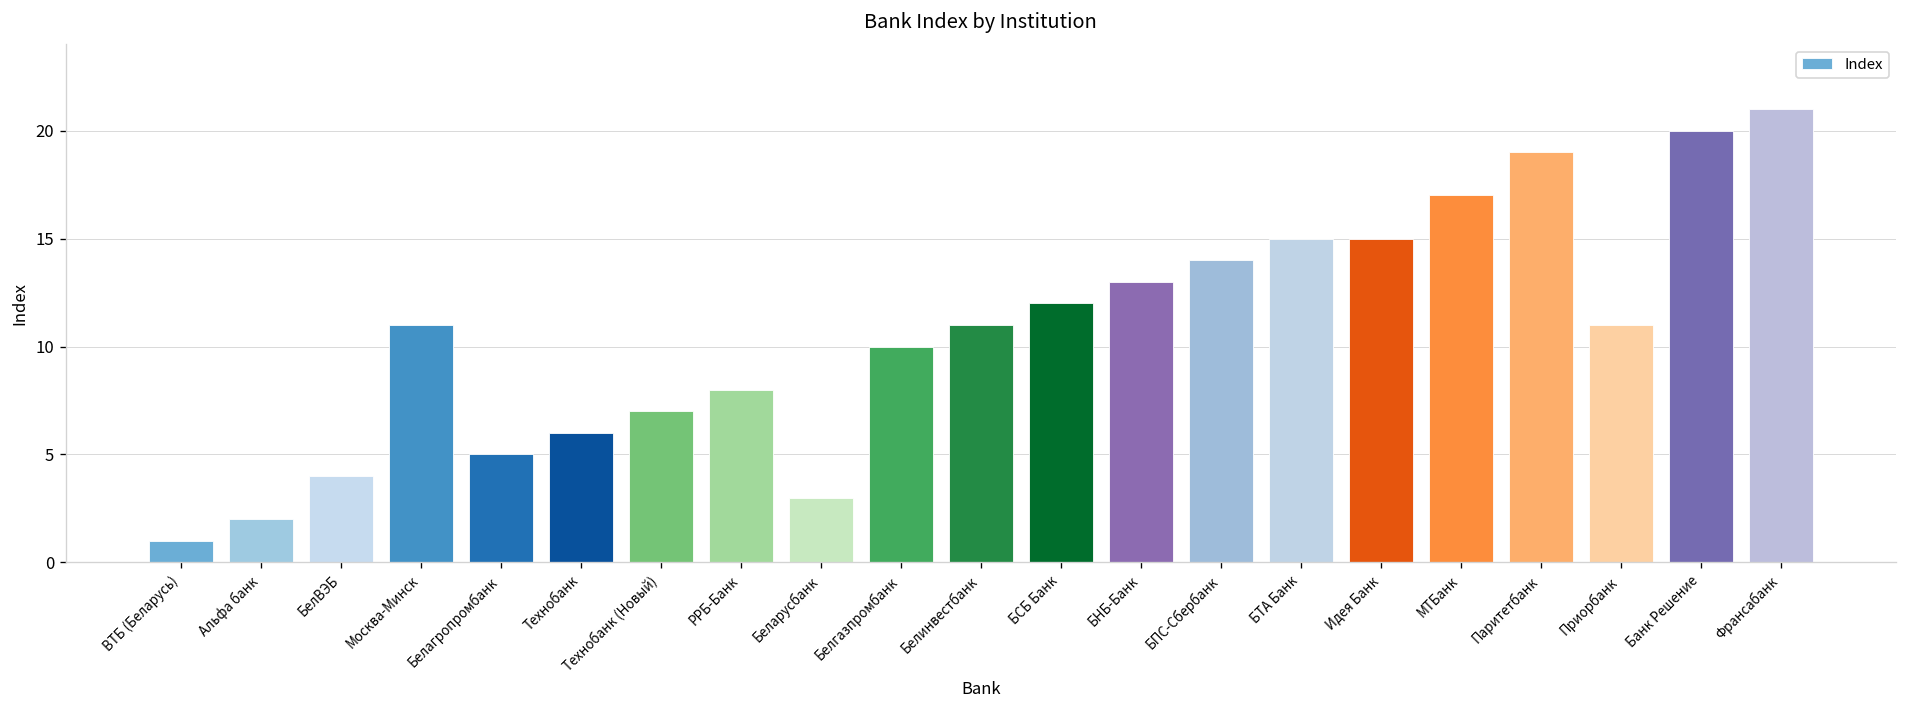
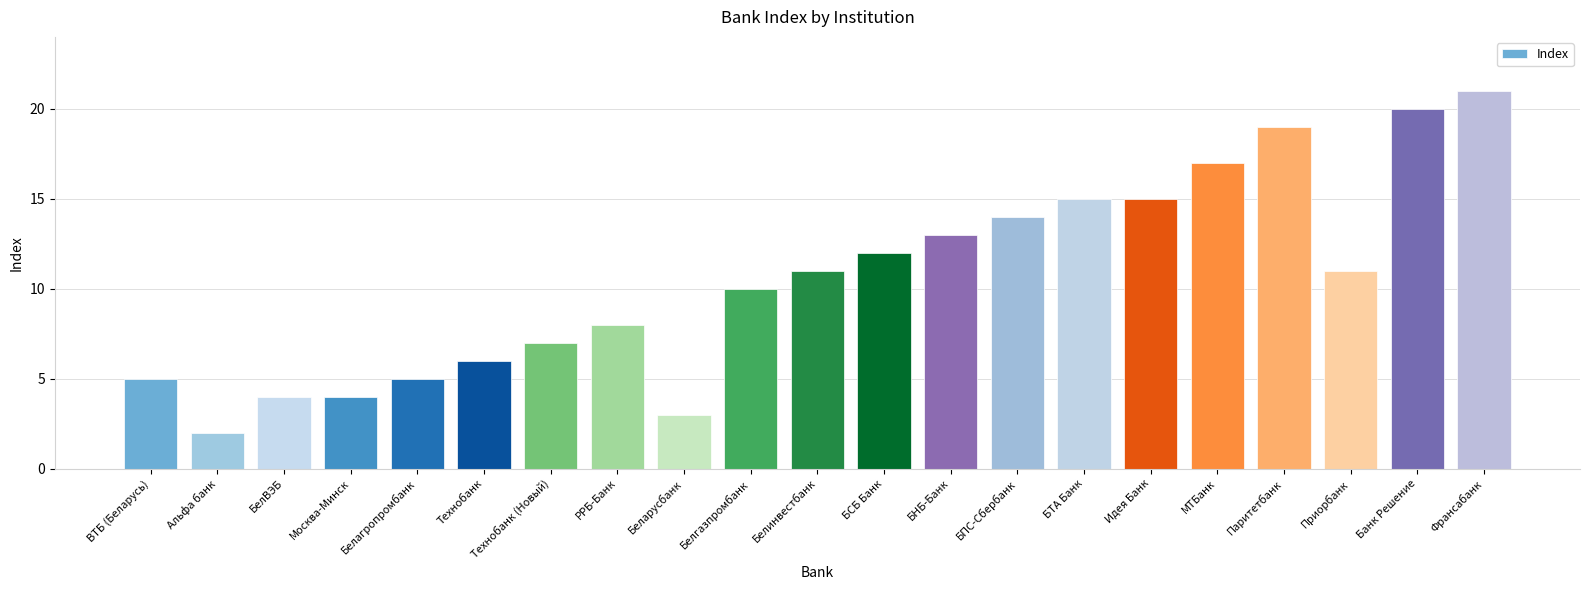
ВТБ (Беларусь): 1 -> 5
Москва-Минск: 11 -> 4
